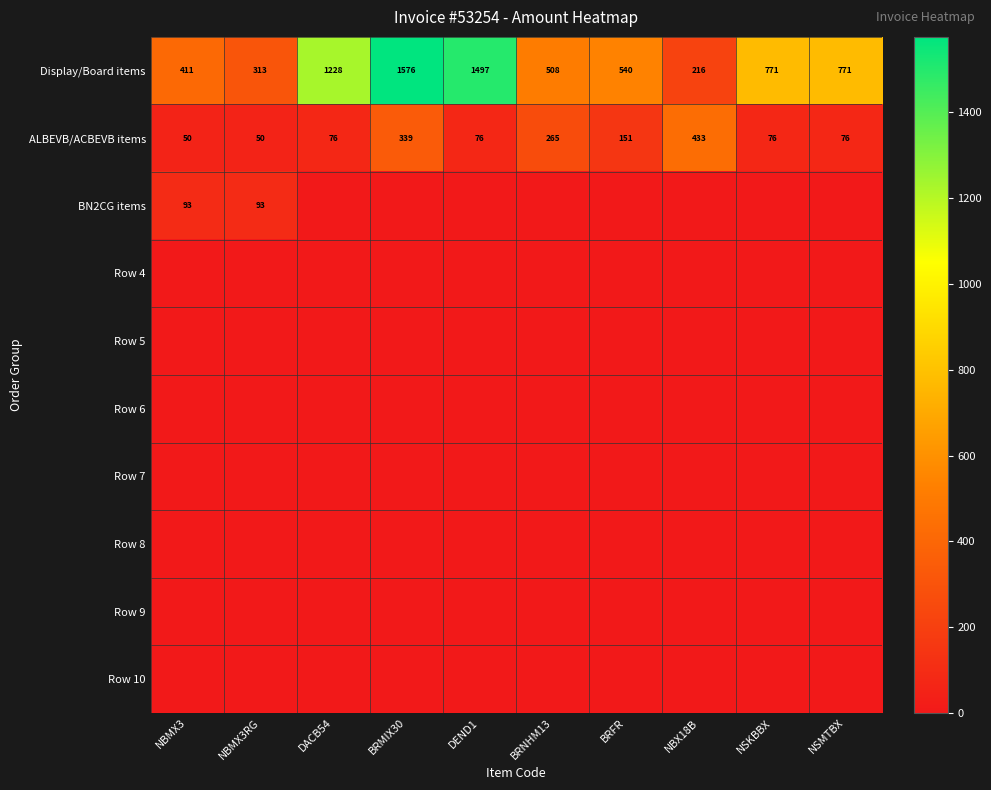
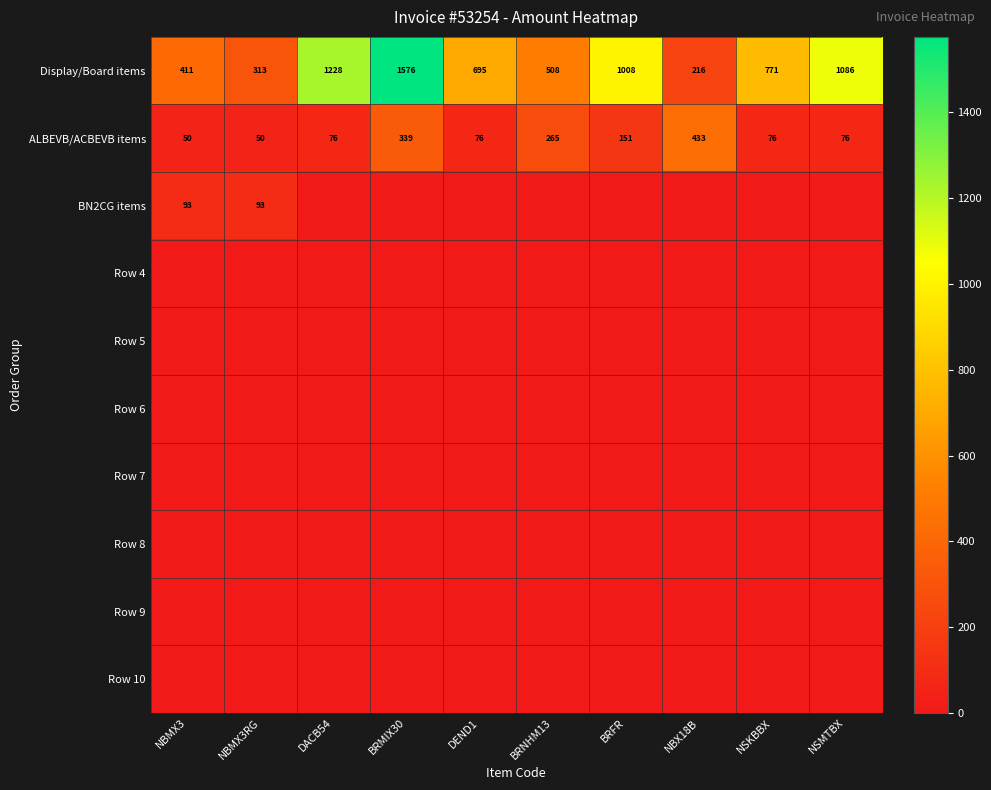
Display/Board items, DEND1: 1497 -> 695
Display/Board items, BRFR: 540 -> 1008
Display/Board items, NSMTBX: 771 -> 1086
